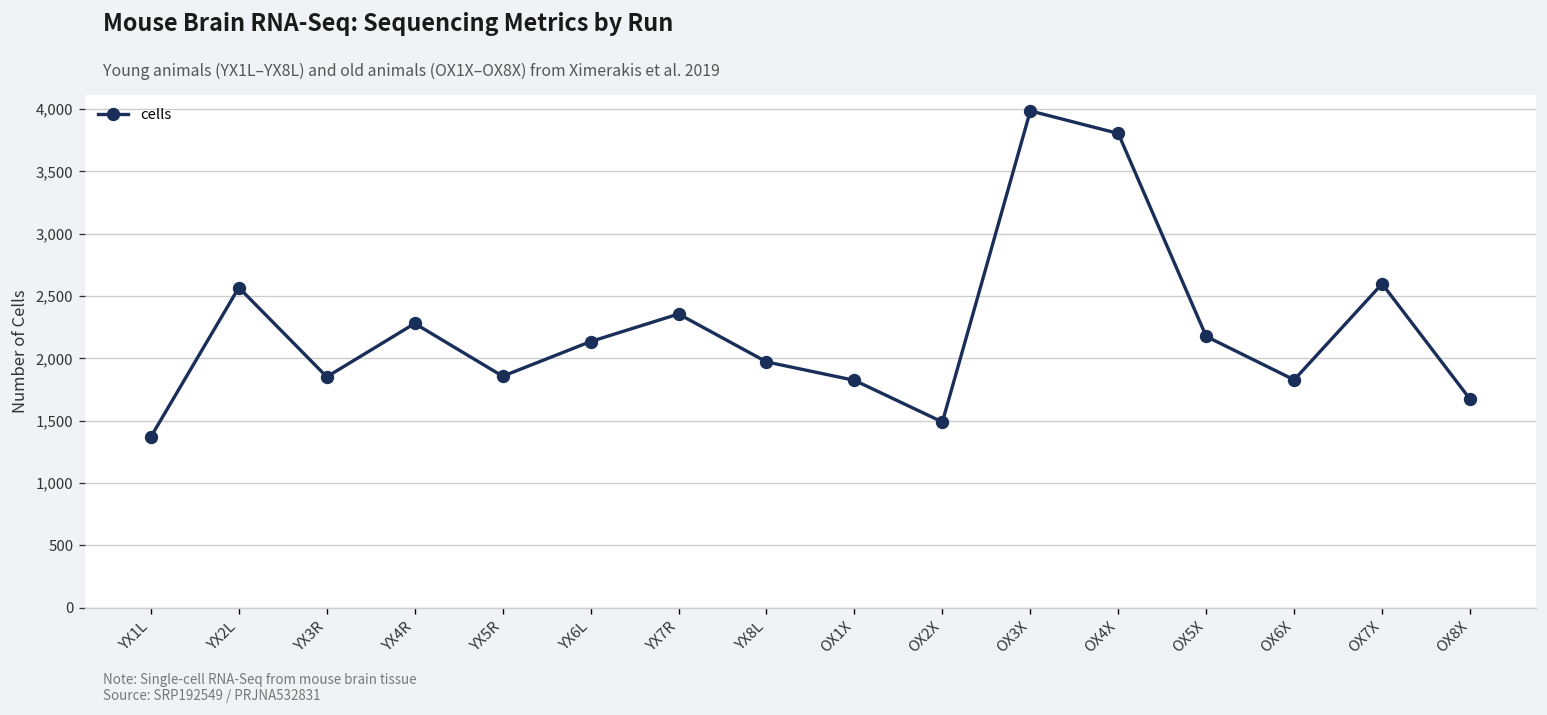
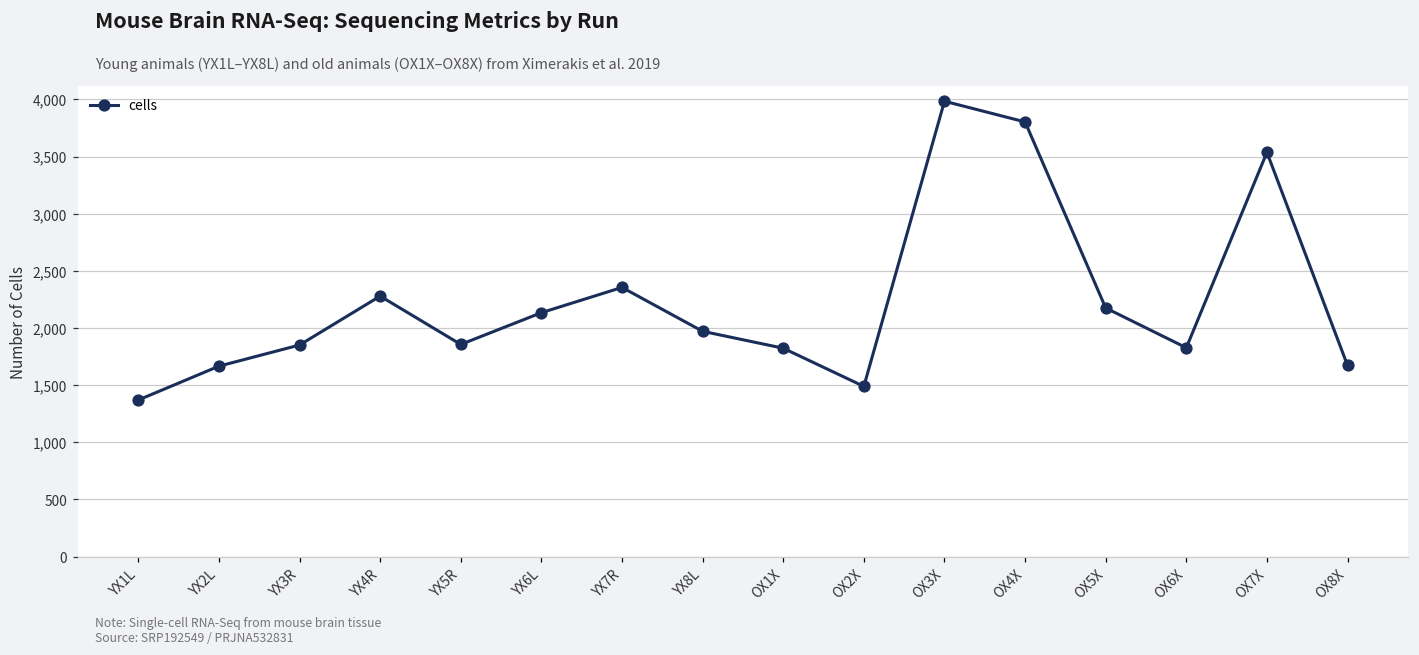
YX2L: 2,570 -> 1,670
OX7X: 2,600 -> 3,540
